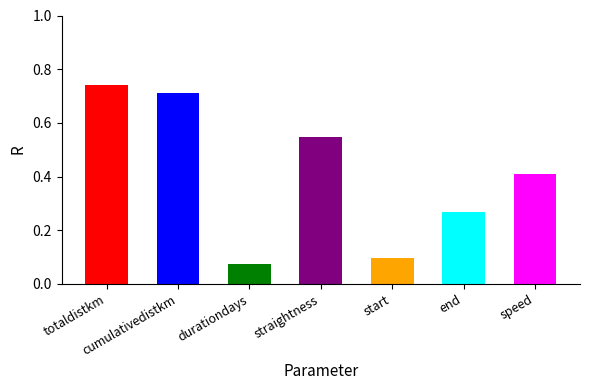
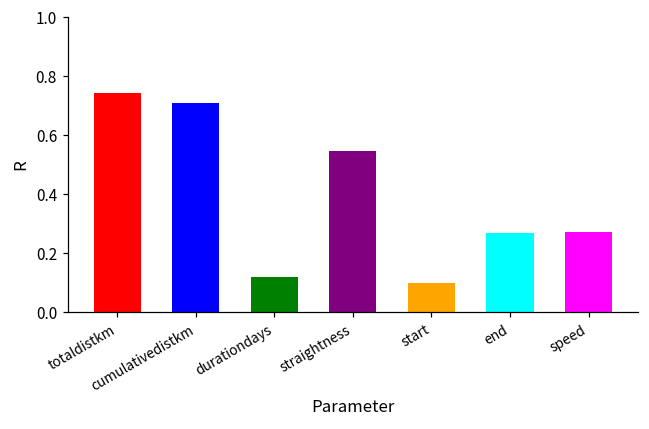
durationdays: 0.07 -> 0.12
speed: 0.41 -> 0.27
